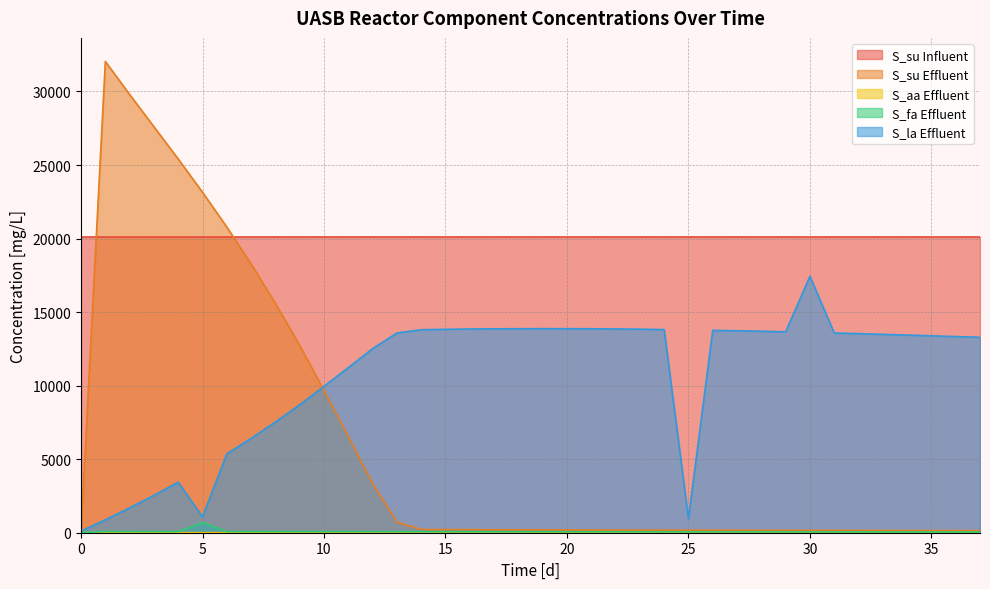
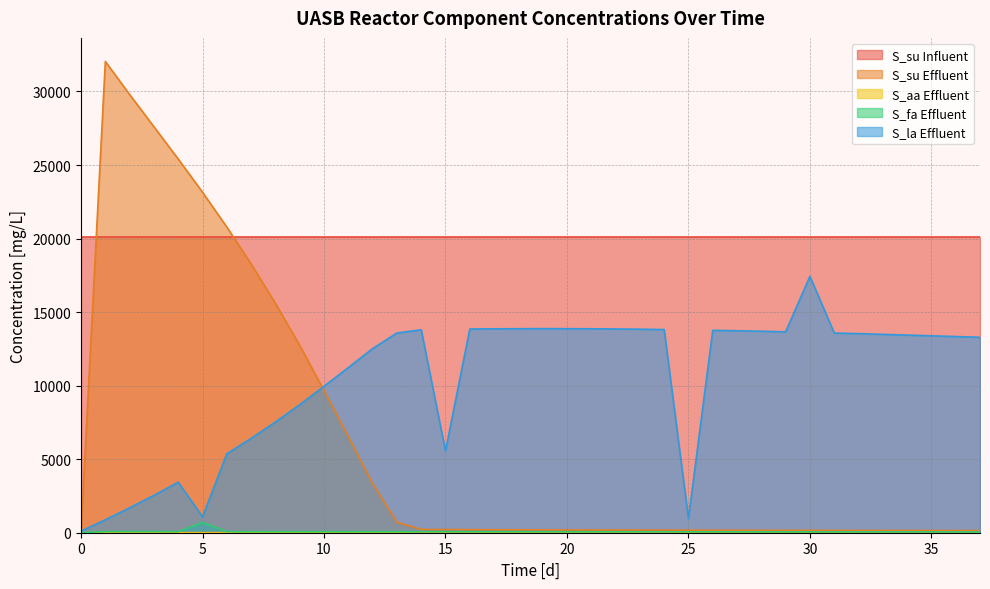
S_la Effluent, 15: 13800 -> 5600
